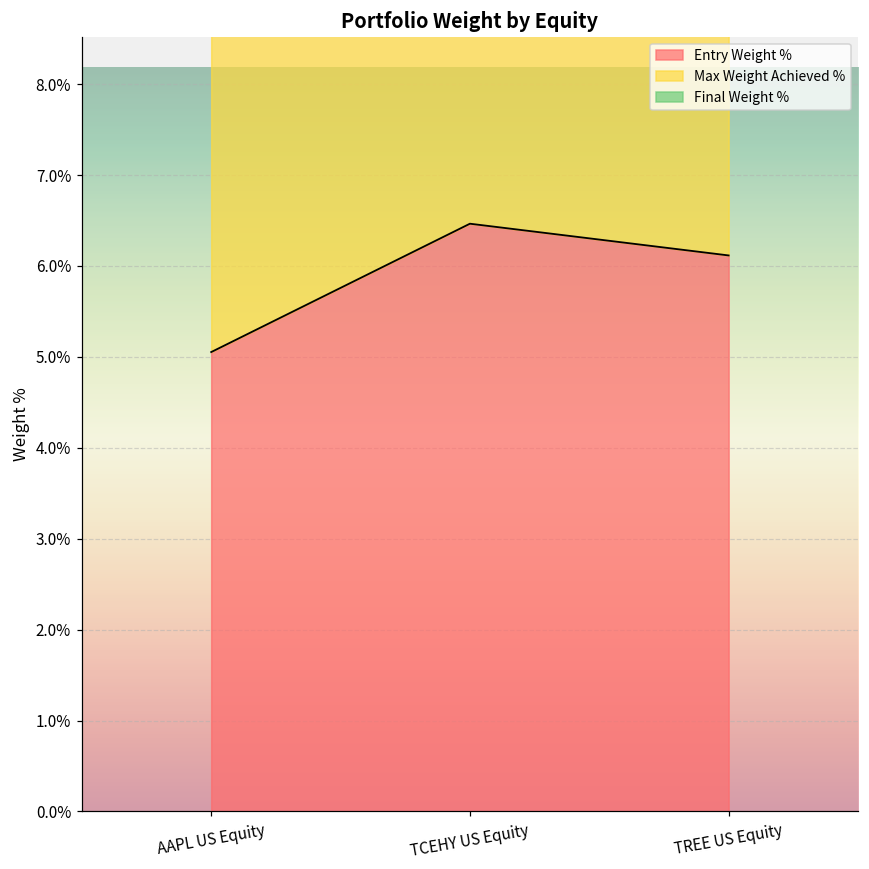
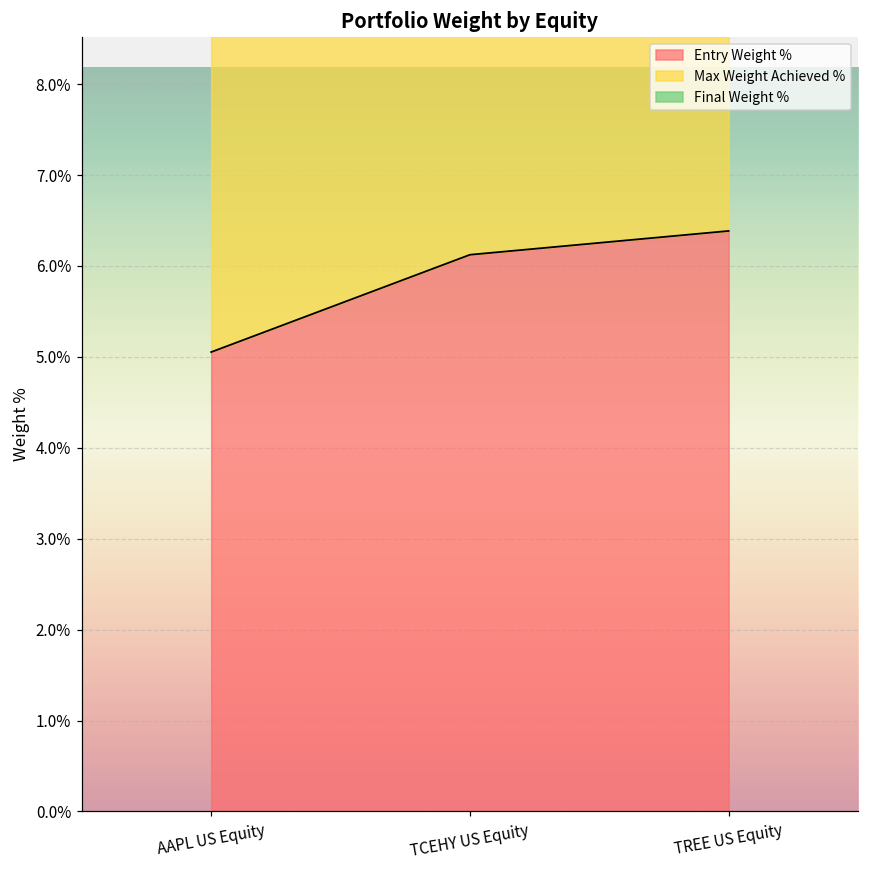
Entry Weight %, TCEHY US Equity: 6.5% -> 6.1%
Entry Weight %, TREE US Equity: 6.1% -> 6.4%
